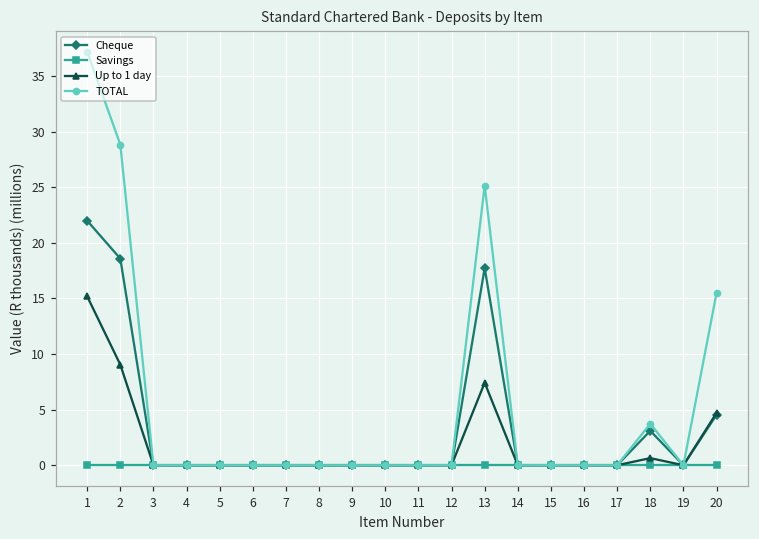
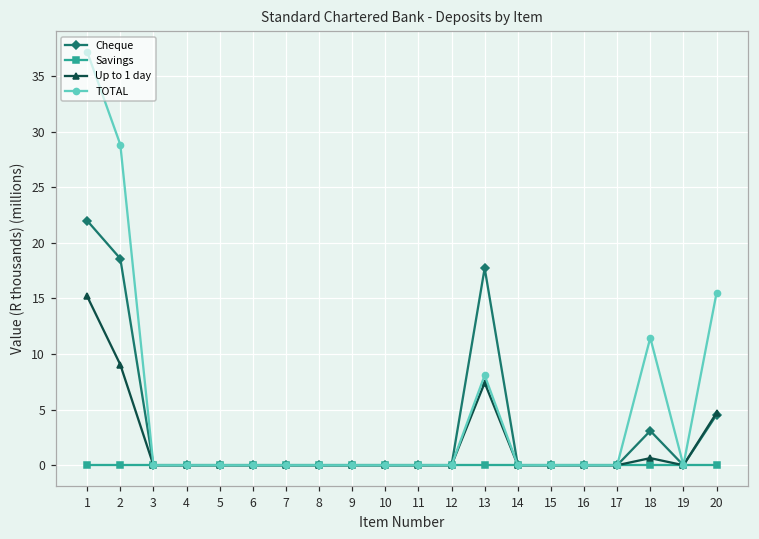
TOTAL, 13: 25.1 -> 8.1
TOTAL, 18: 3.7 -> 11.5
